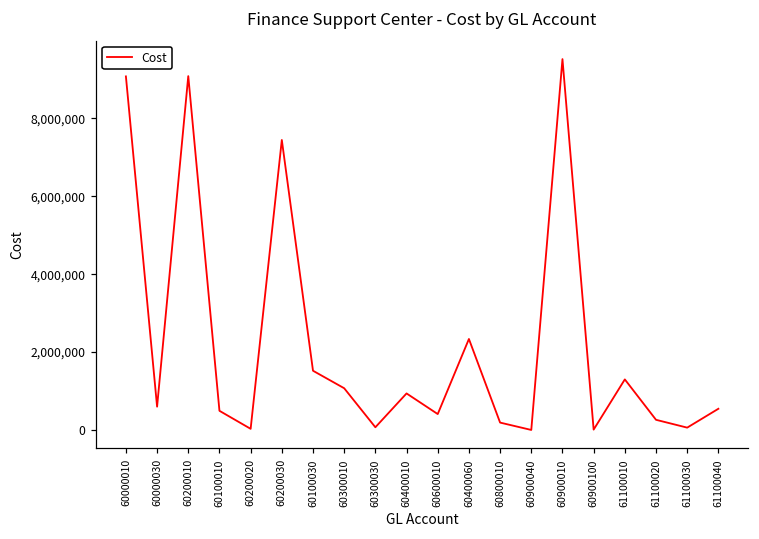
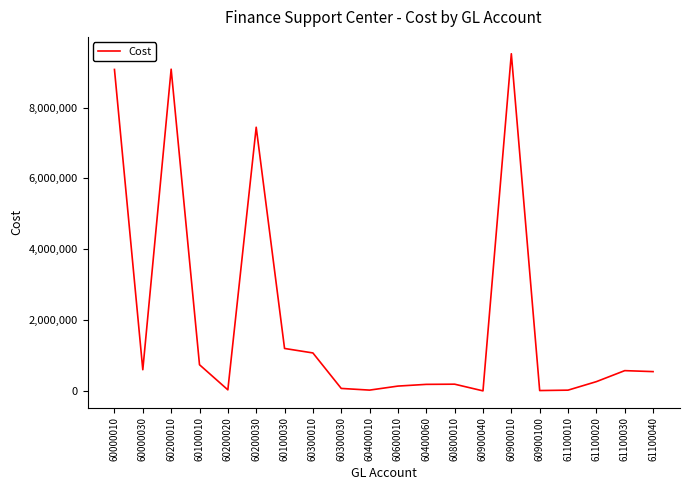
60100010: 500,000 -> 700,000
60100030: 1,500,000 -> 1,200,000
60400010: 900,000 -> 0
60600010: 400,000 -> 100,000
60400060: 2,300,000 -> 200,000
61100010: 1,300,000 -> 0
61100030: 100,000 -> 600,000
